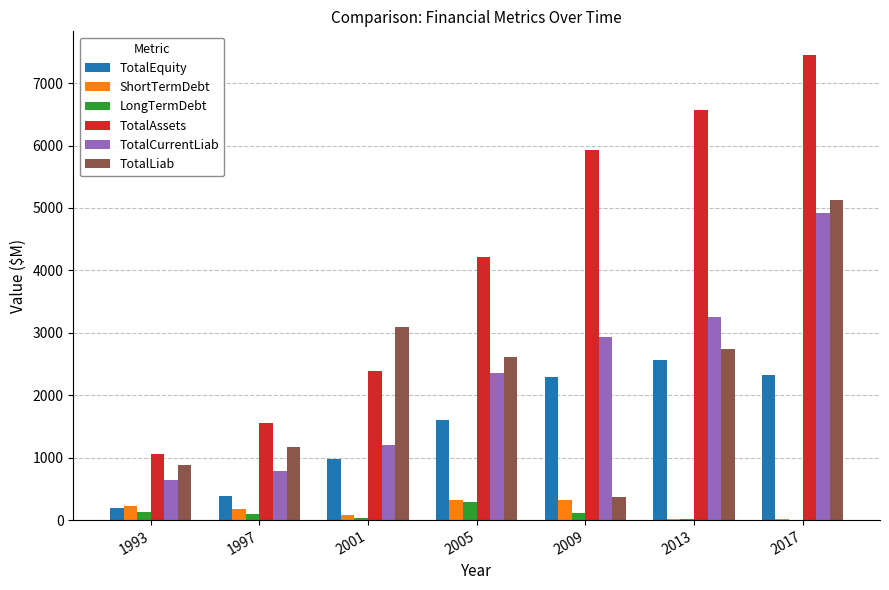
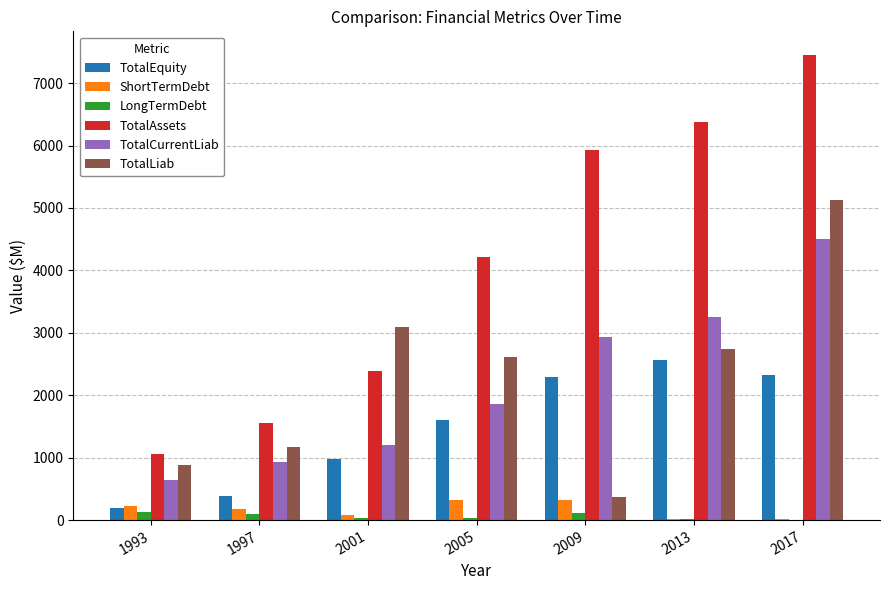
TotalCurrentLiab, 1997: 800 -> 900
LongTermDebt, 2005: 300 -> 0
TotalCurrentLiab, 2005: 2400 -> 1900
TotalAssets, 2013: 6600 -> 6400
TotalCurrentLiab, 2017: 4900 -> 4500
